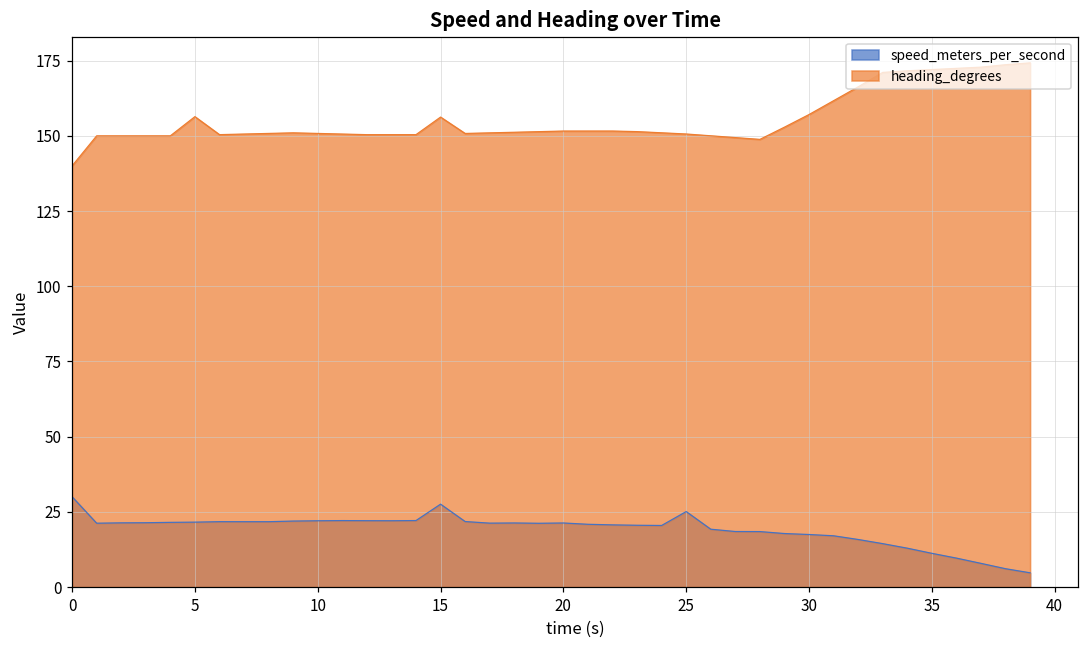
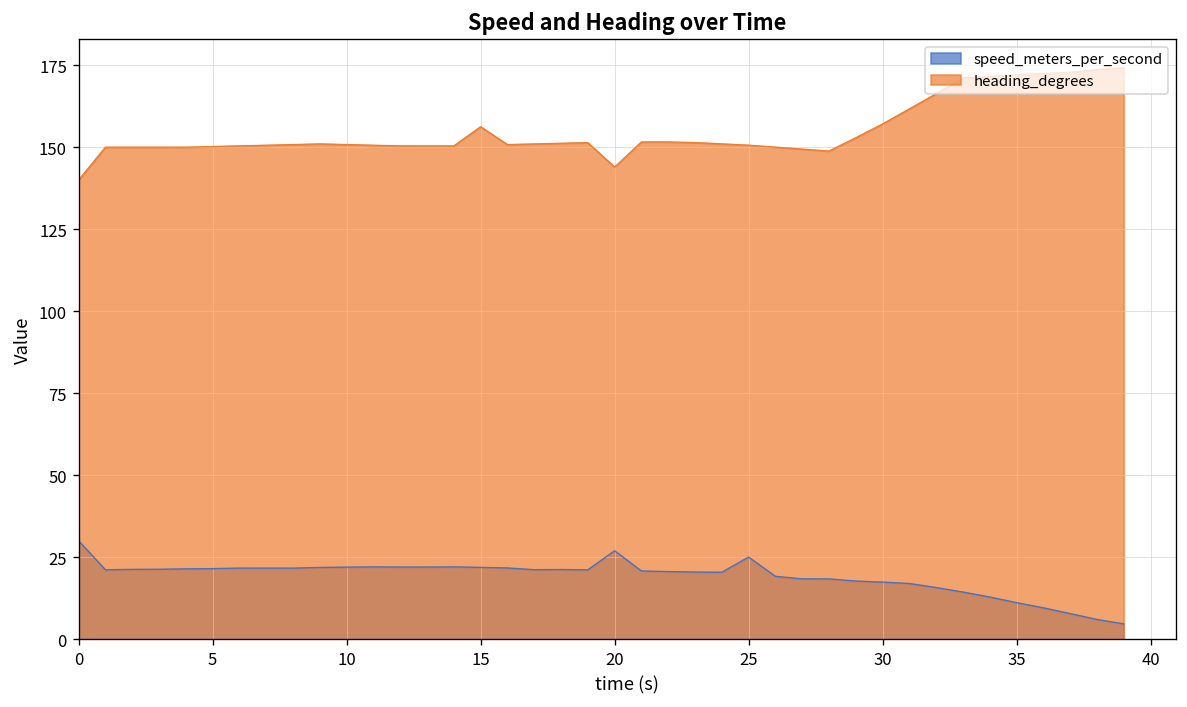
heading_degrees, 5: 156 -> 150
speed_meters_per_second, 15: 28 -> 22
speed_meters_per_second, 20: 21 -> 27
heading_degrees, 20: 152 -> 144
